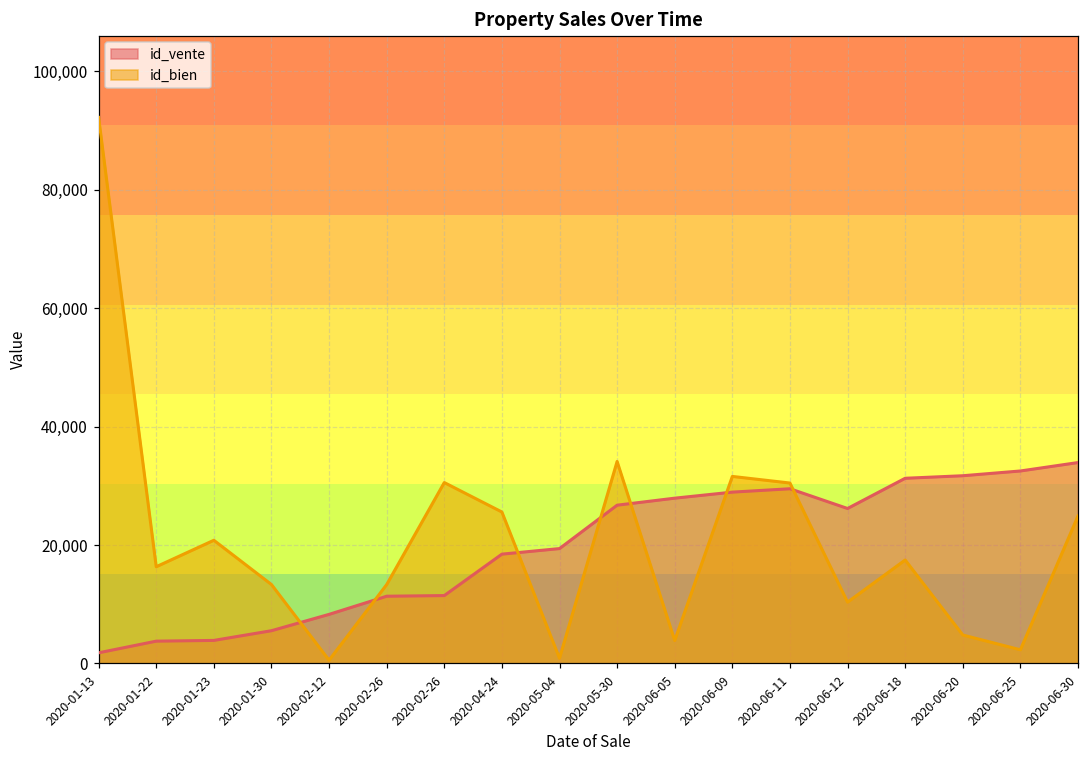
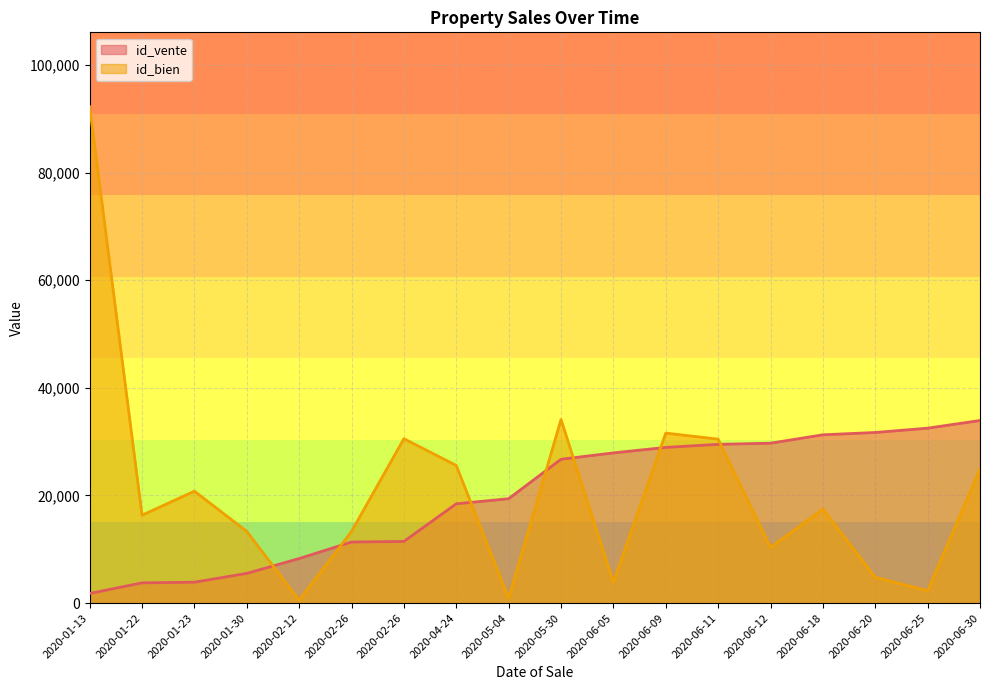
id_vente, 2020-06-12: 26,000 -> 30,000
